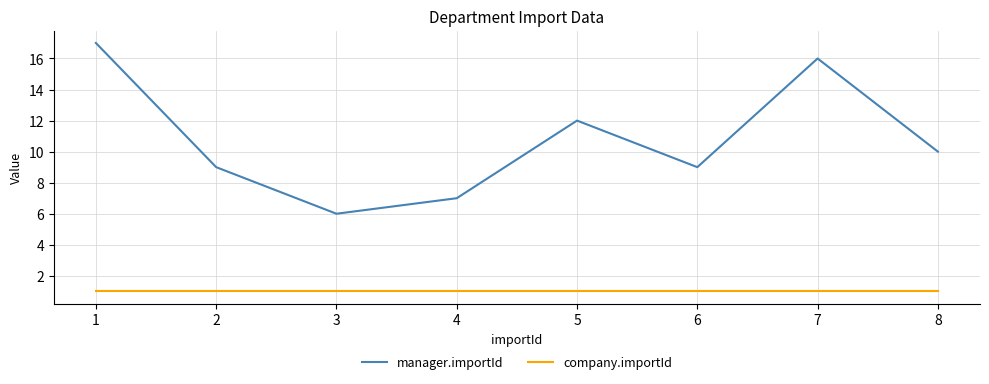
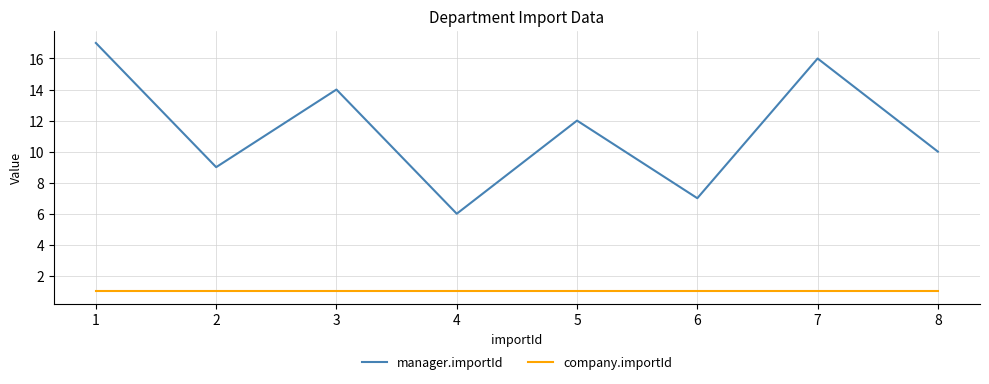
manager.importId, 3: 6 -> 14
manager.importId, 4: 7 -> 6
manager.importId, 6: 9 -> 7
